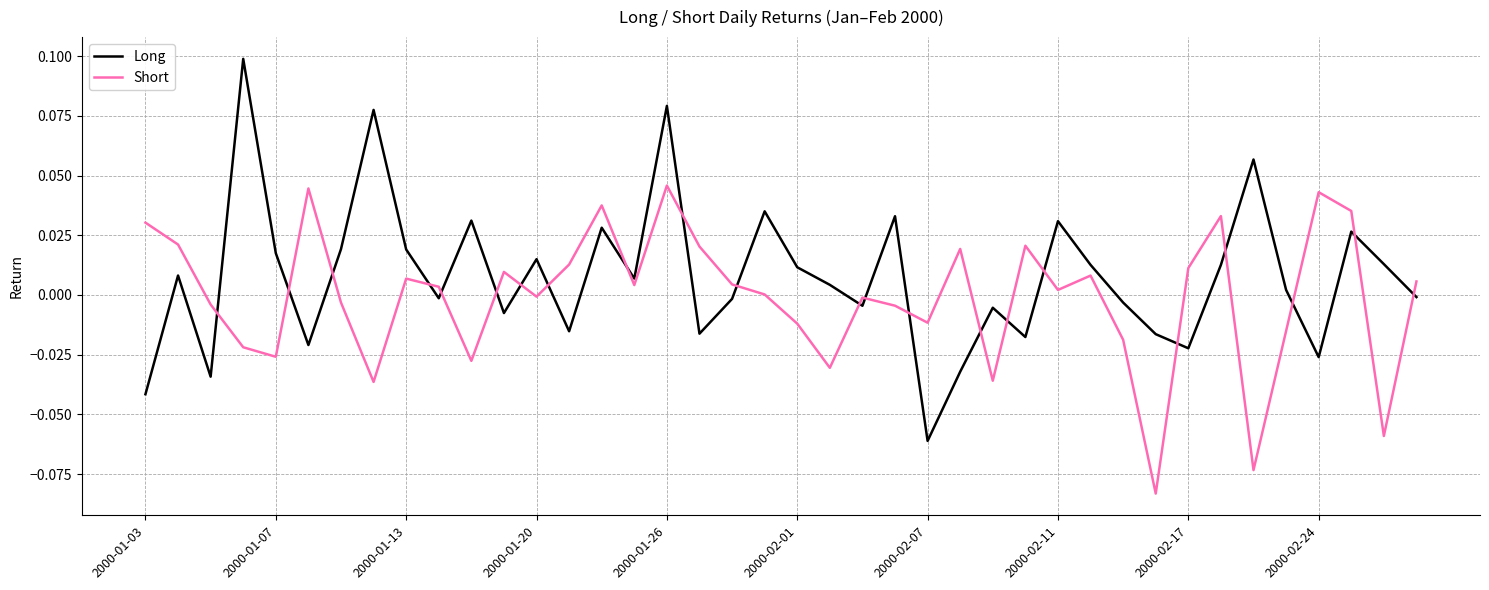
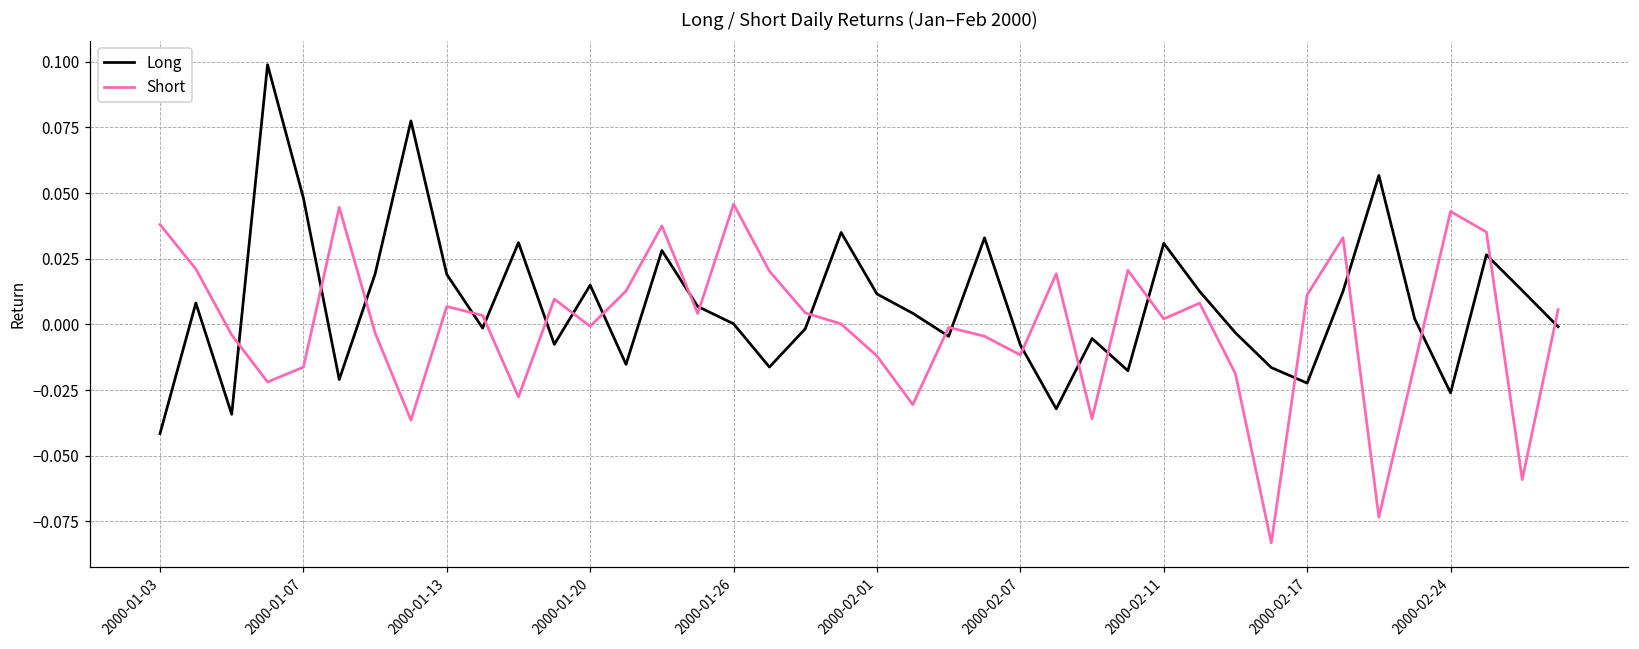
Short, 2000-01-03: 0.030 -> 0.038
Long, 2000-01-07: 0.017 -> 0.048
Short, 2000-01-07: -0.026 -> -0.016
Long, 2000-01-26: 0.079 -> 0.000
Long, 2000-02-07: -0.061 -> -0.008
